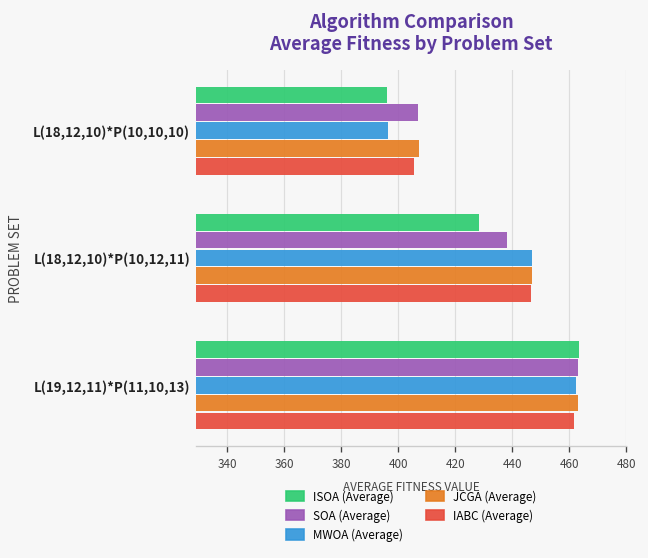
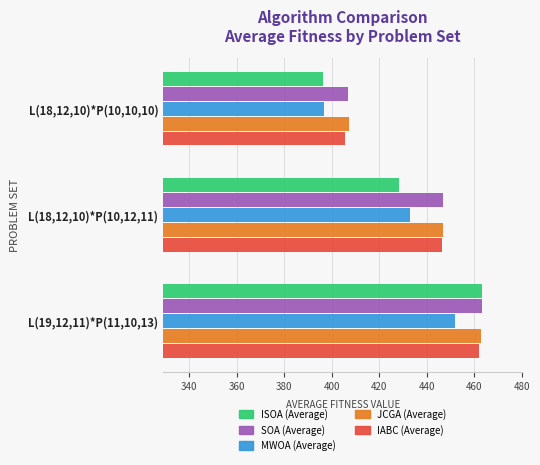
SOA (Average), L(18,12,10)*P(10,12,11): 438 -> 447
MWOA (Average), L(18,12,10)*P(10,12,11): 447 -> 433
MWOA (Average), L(19,12,11)*P(11,10,13): 463 -> 452
